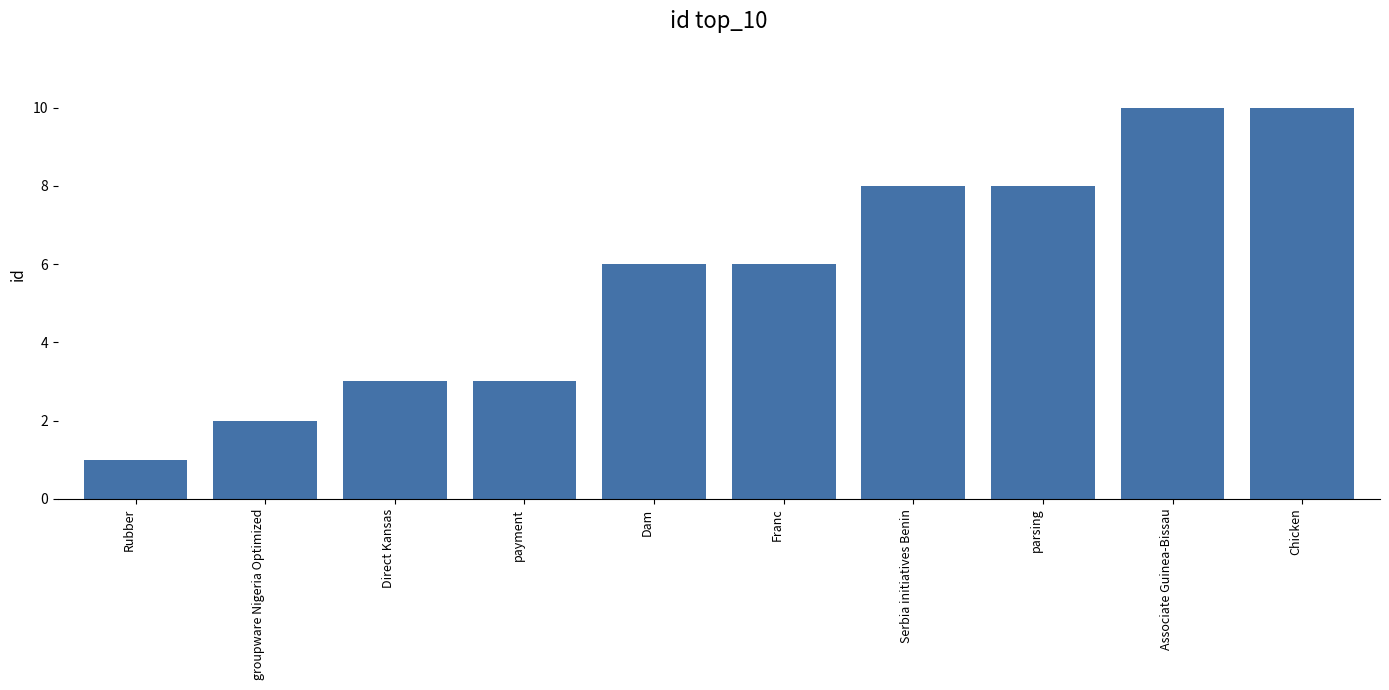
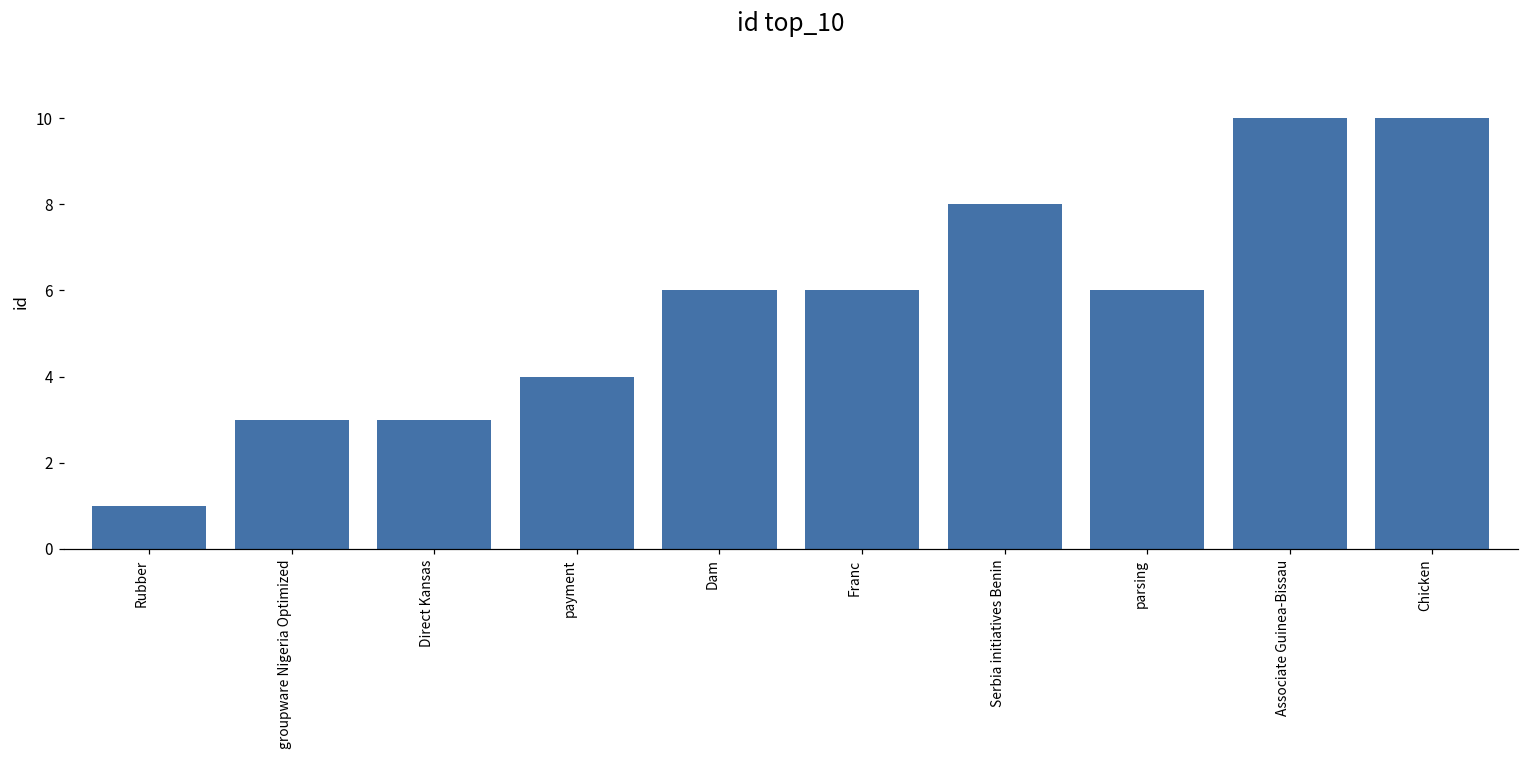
groupware Nigeria Optimized: 2 -> 3
payment: 3 -> 4
parsing: 8 -> 6
